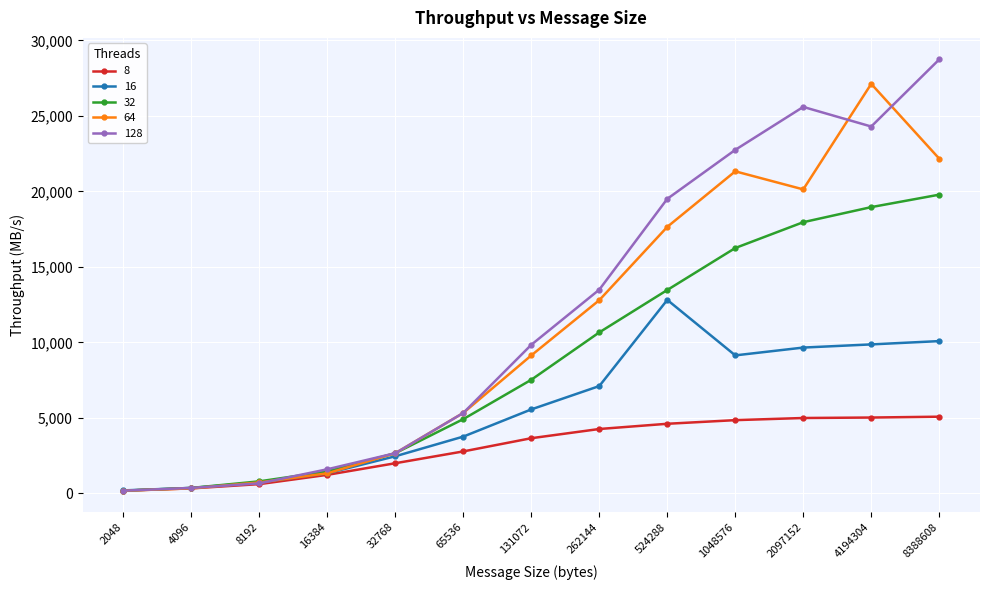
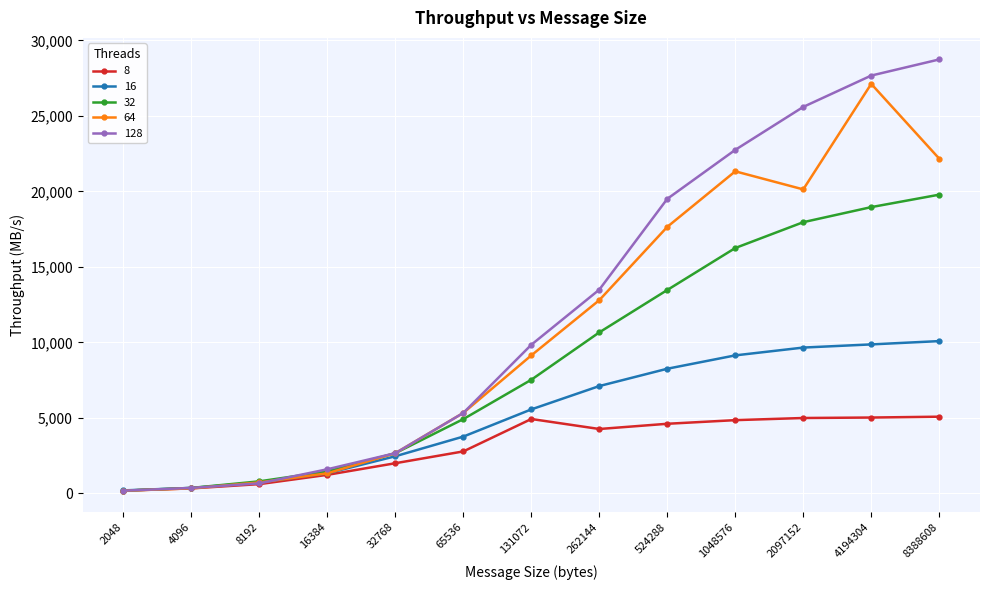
8, 131072: 3,700 -> 4,900
16, 524288: 12,800 -> 8,300
128, 4194304: 24,300 -> 27,700
